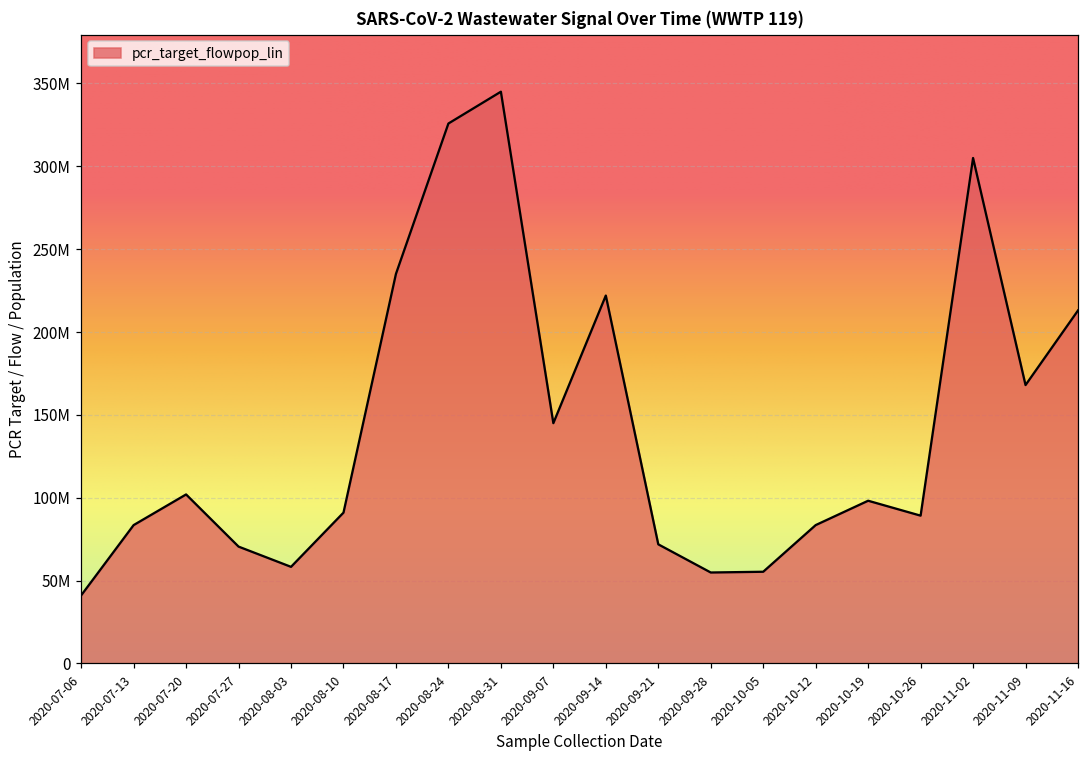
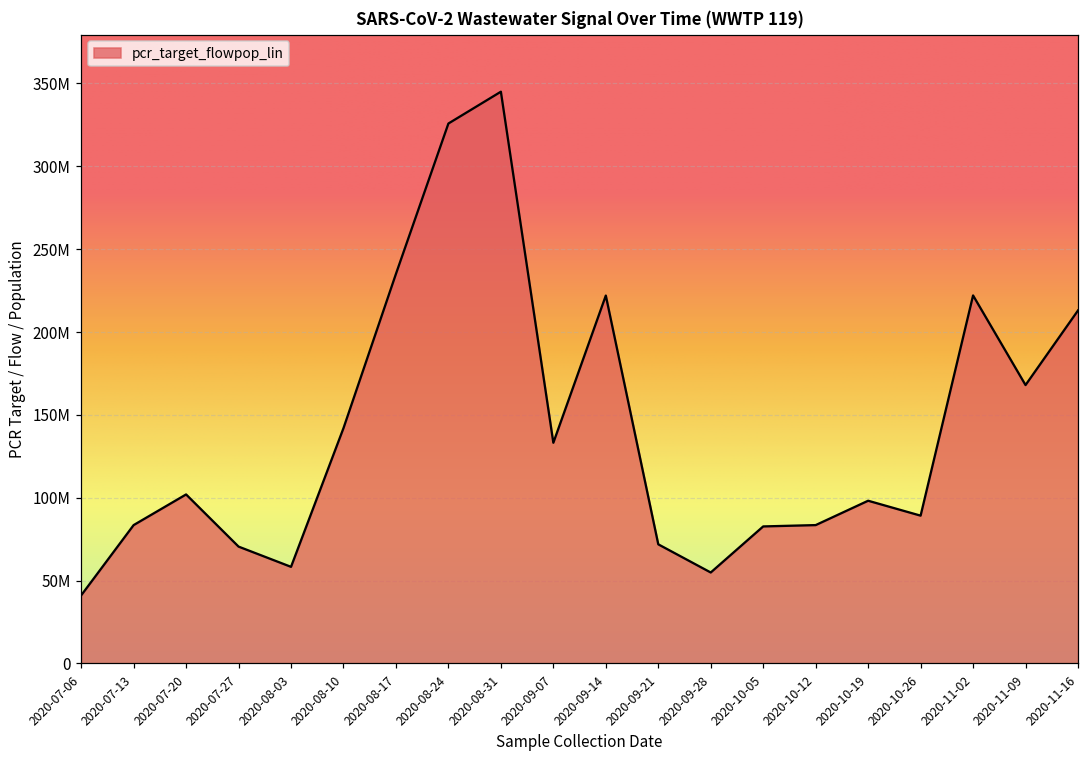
2020-08-10: 91000000 -> 142000000
2020-09-07: 145000000 -> 133000000
2020-10-05: 55000000 -> 83000000
2020-11-02: 305000000 -> 222000000
